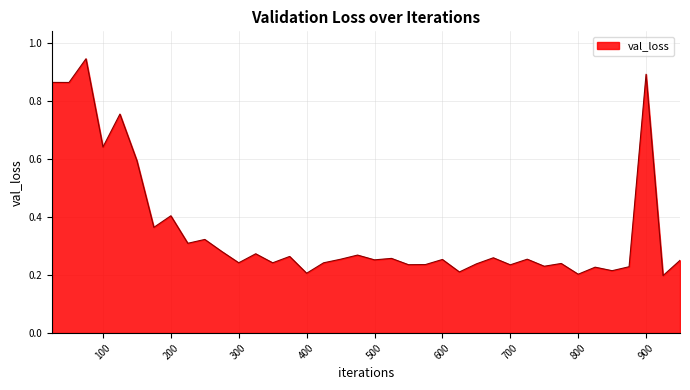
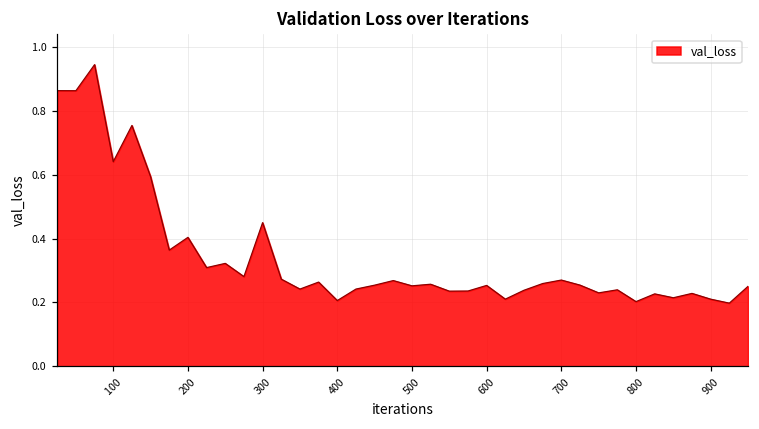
300: 0.24 -> 0.45
700: 0.24 -> 0.27
900: 0.89 -> 0.21
